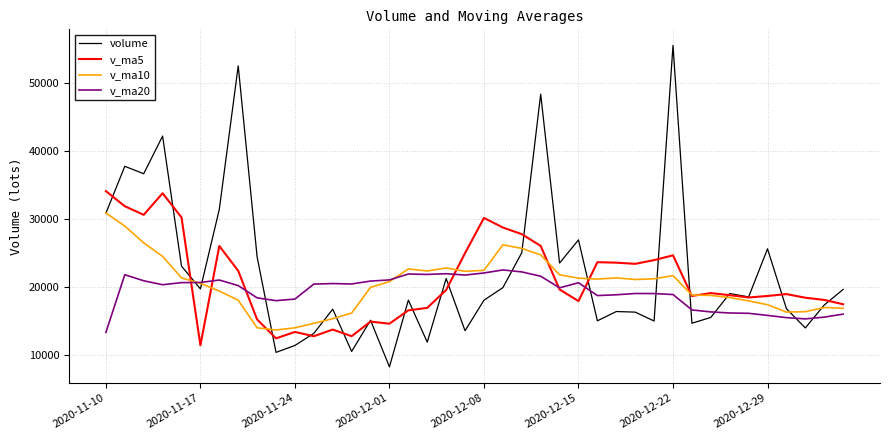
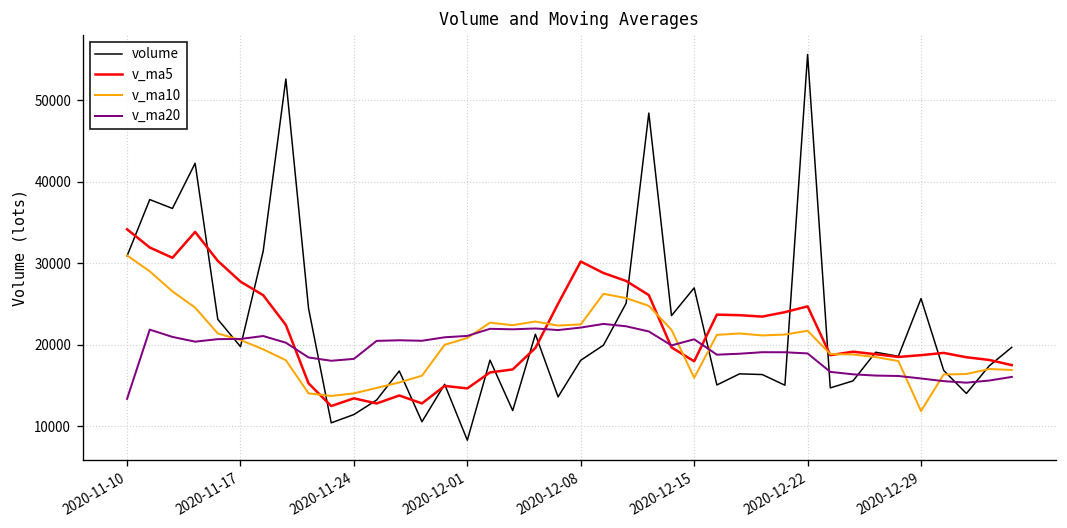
v_ma5, 2020-11-17: 11000 -> 28000
v_ma10, 2020-12-15: 21000 -> 16000
v_ma10, 2020-12-29: 17000 -> 12000
